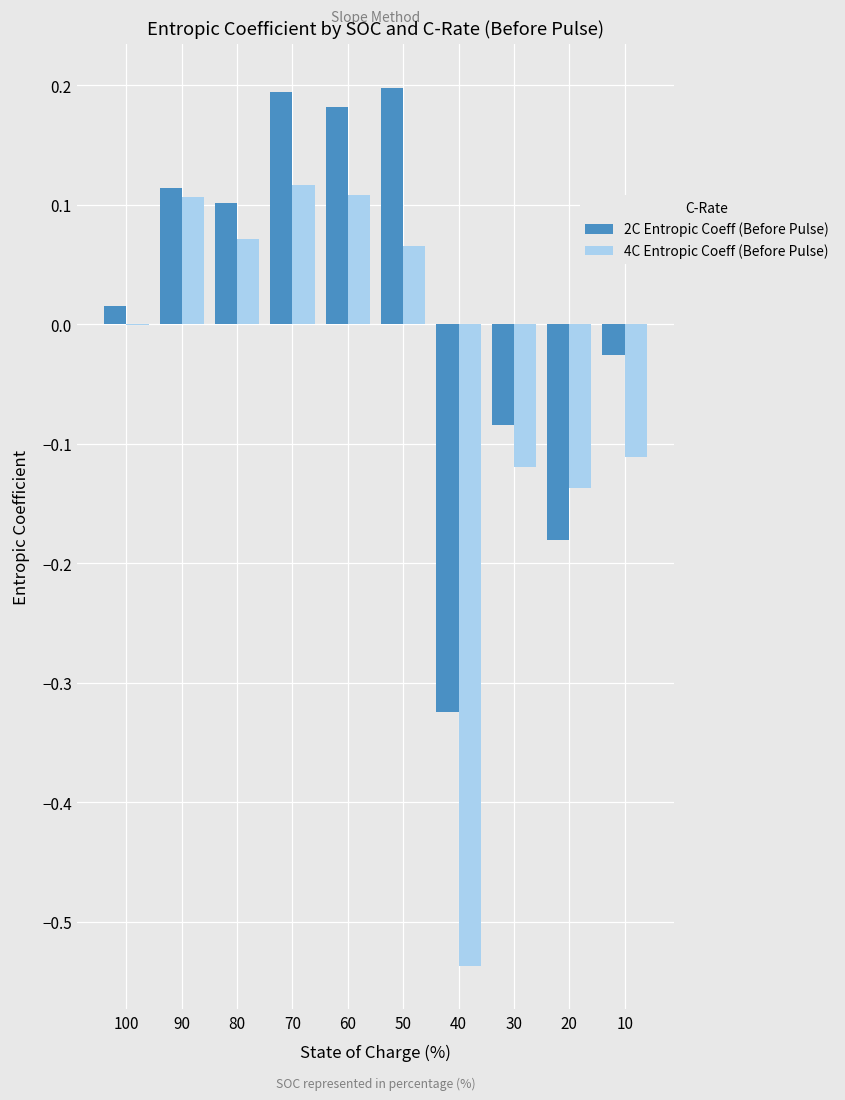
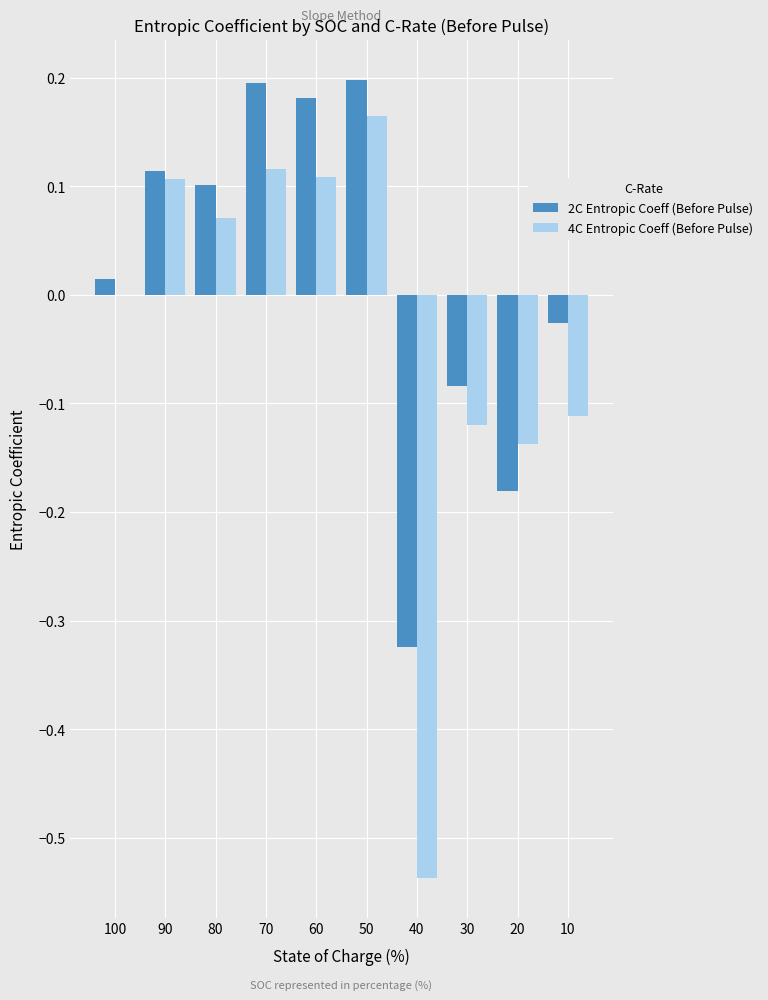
4C Entropic Coeff (Before Pulse), 50: 0.066 -> 0.165
